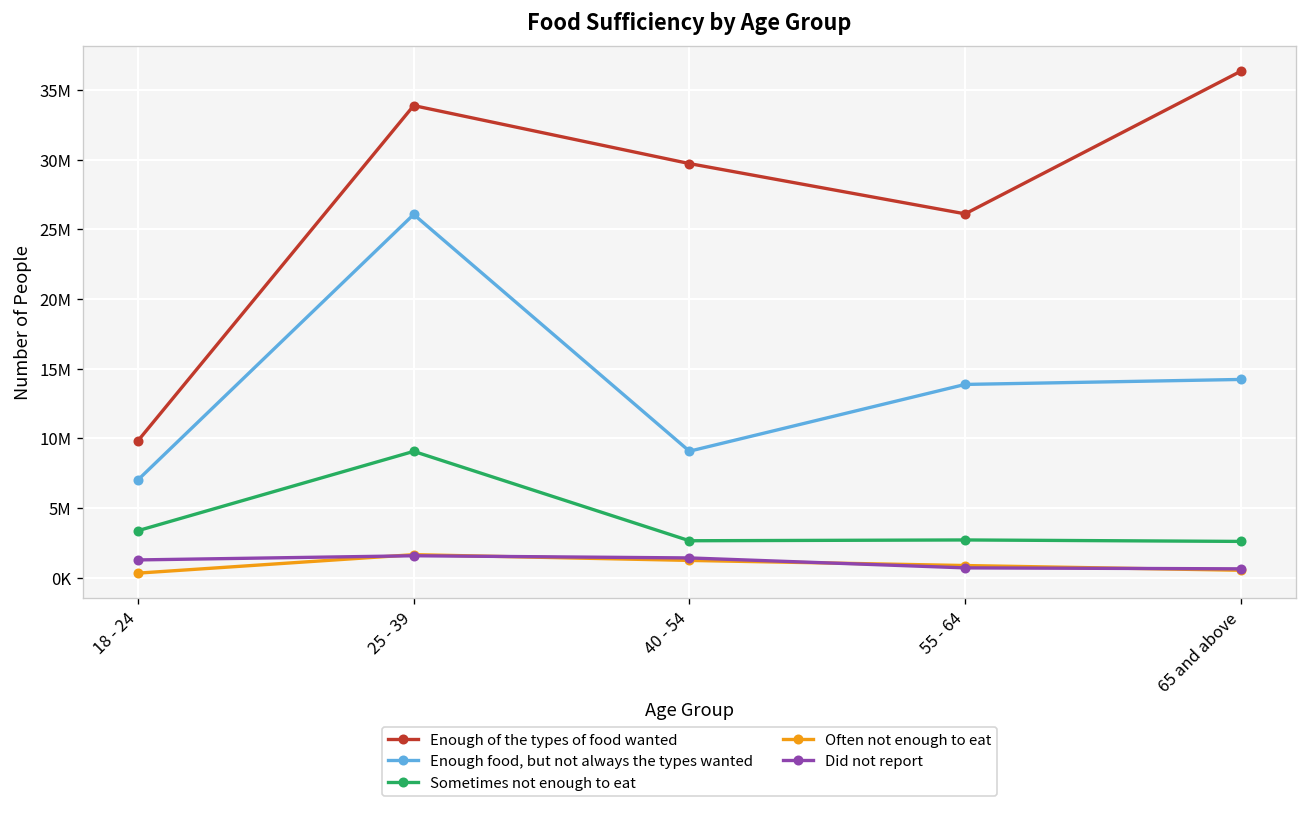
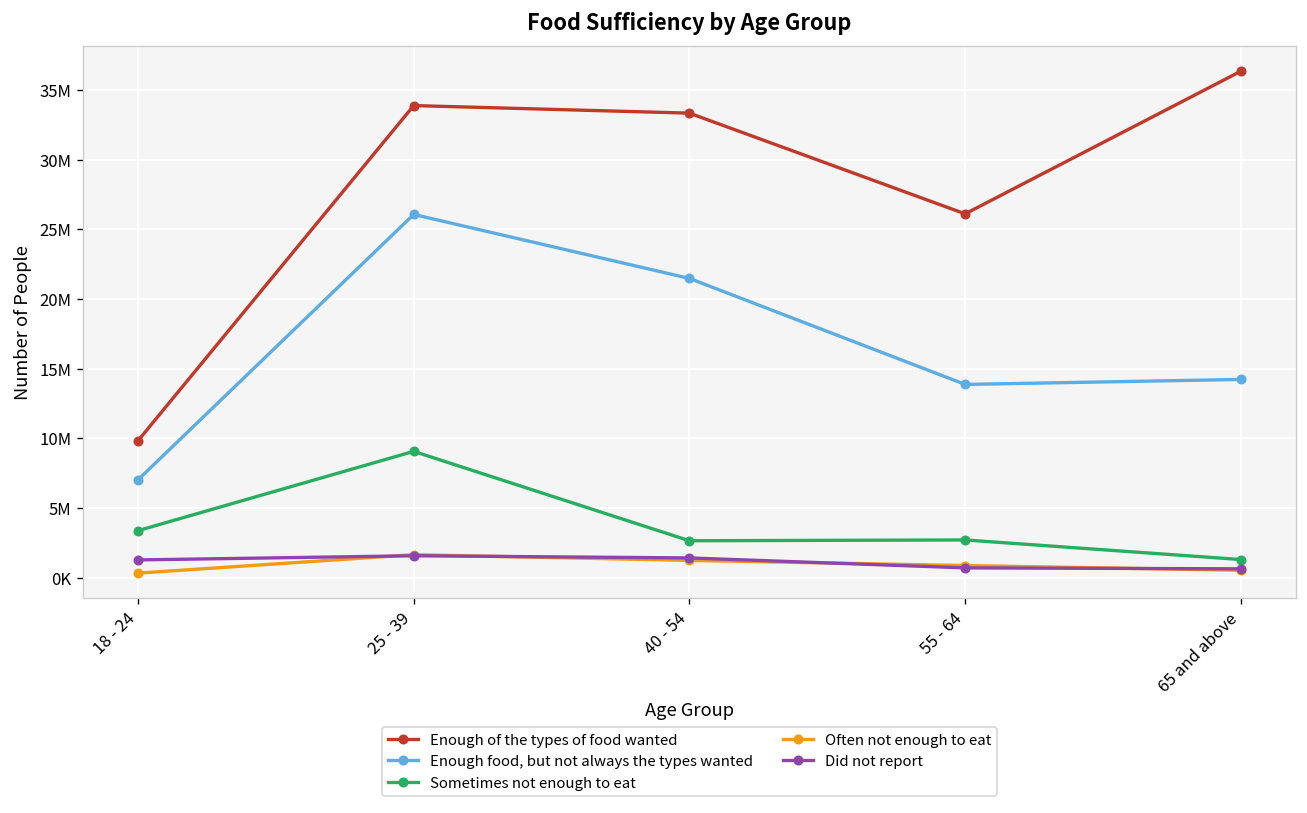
Enough of the types of food wanted, 40 - 54: 29700000 -> 33300000
Enough food, but not always the types wanted, 40 - 54: 9100000 -> 21500000
Sometimes not enough to eat, 65 and above: 2600000 -> 1300000
